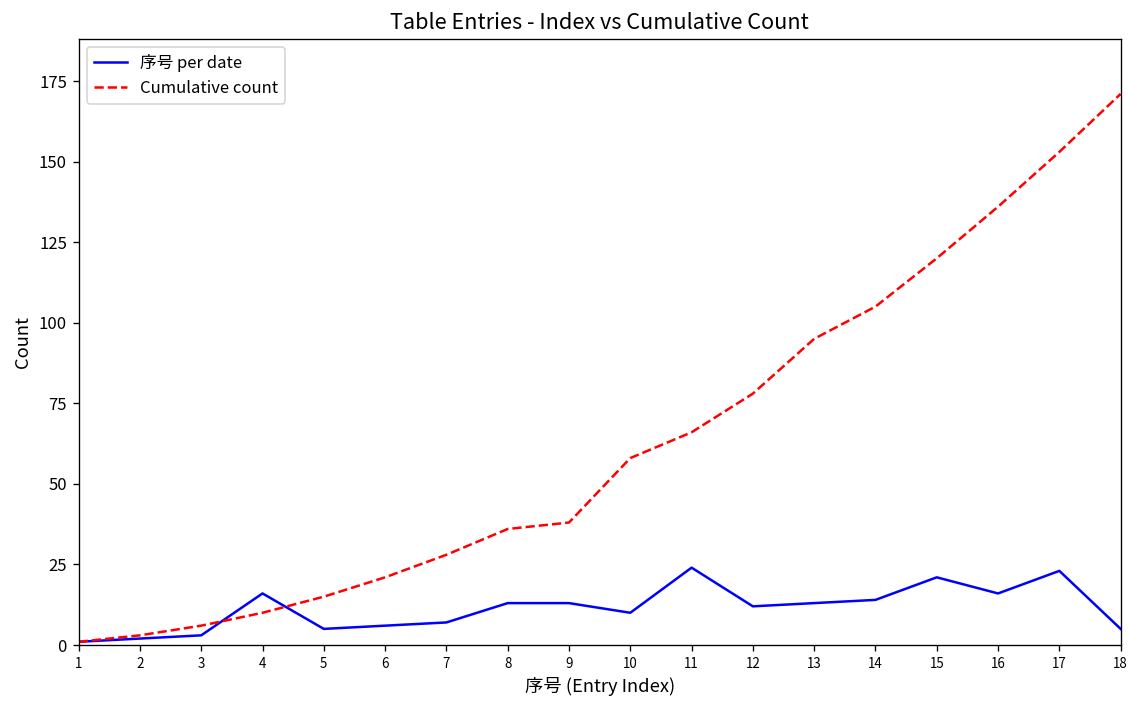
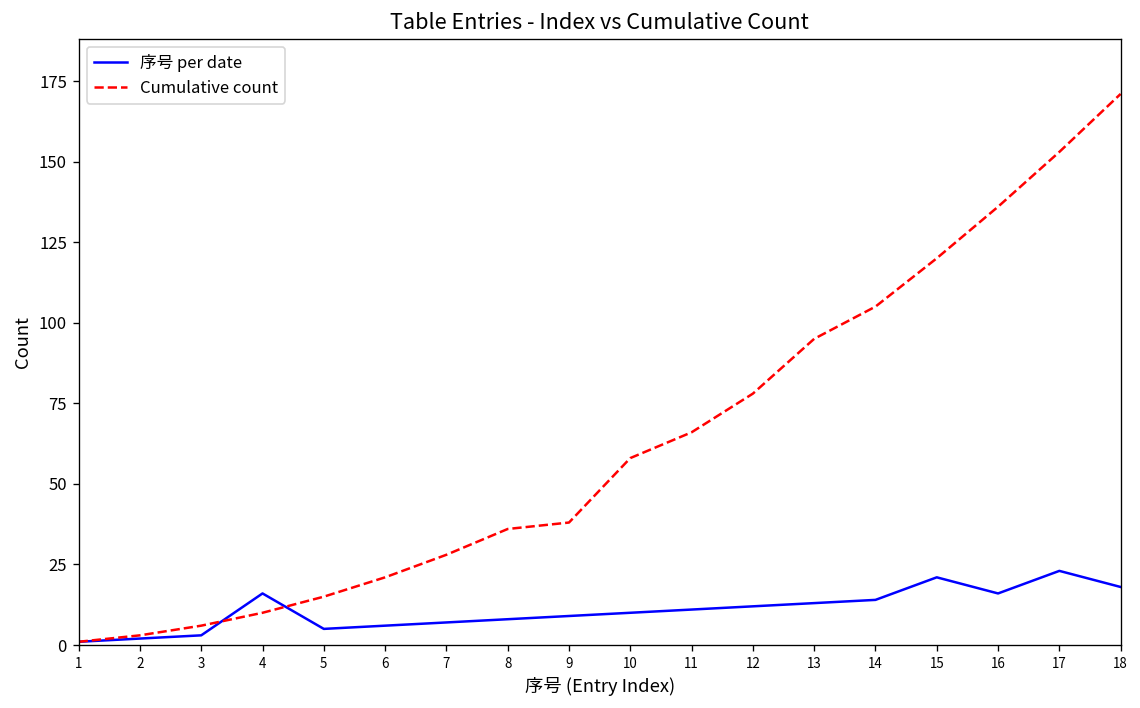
序号 per date, 8: 13 -> 8
序号 per date, 9: 13 -> 9
序号 per date, 11: 24 -> 11
序号 per date, 18: 5 -> 18
